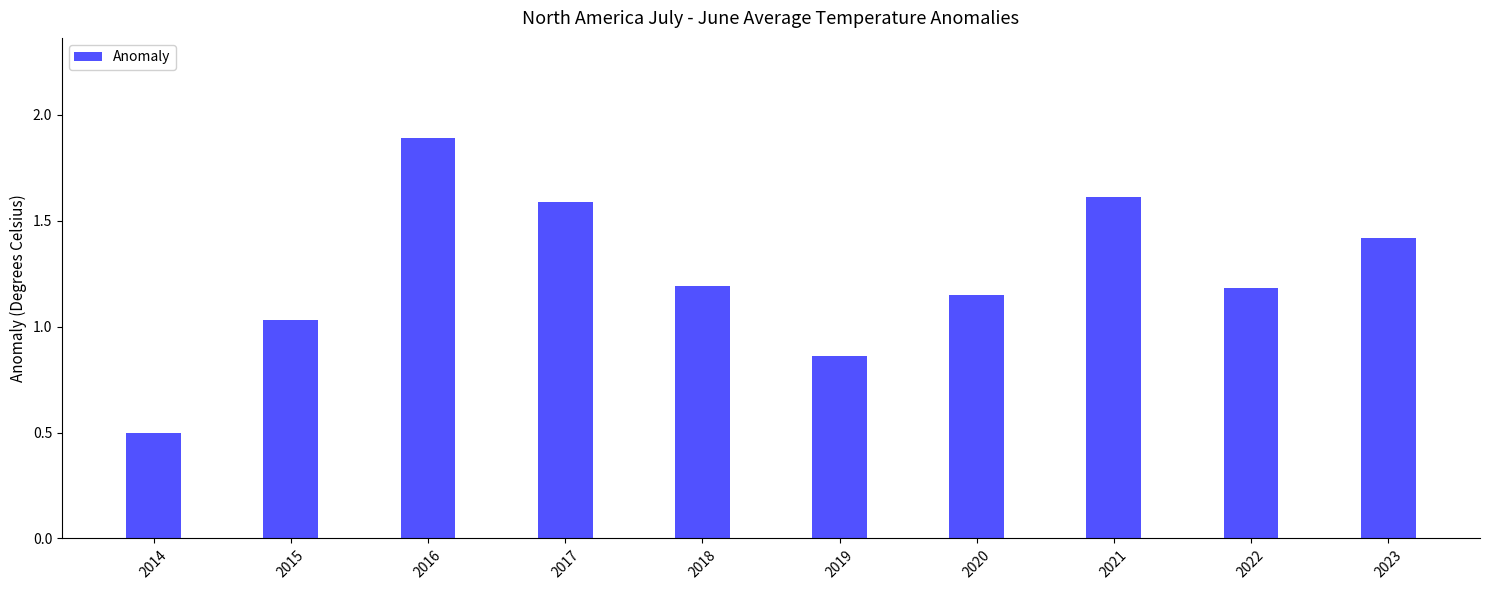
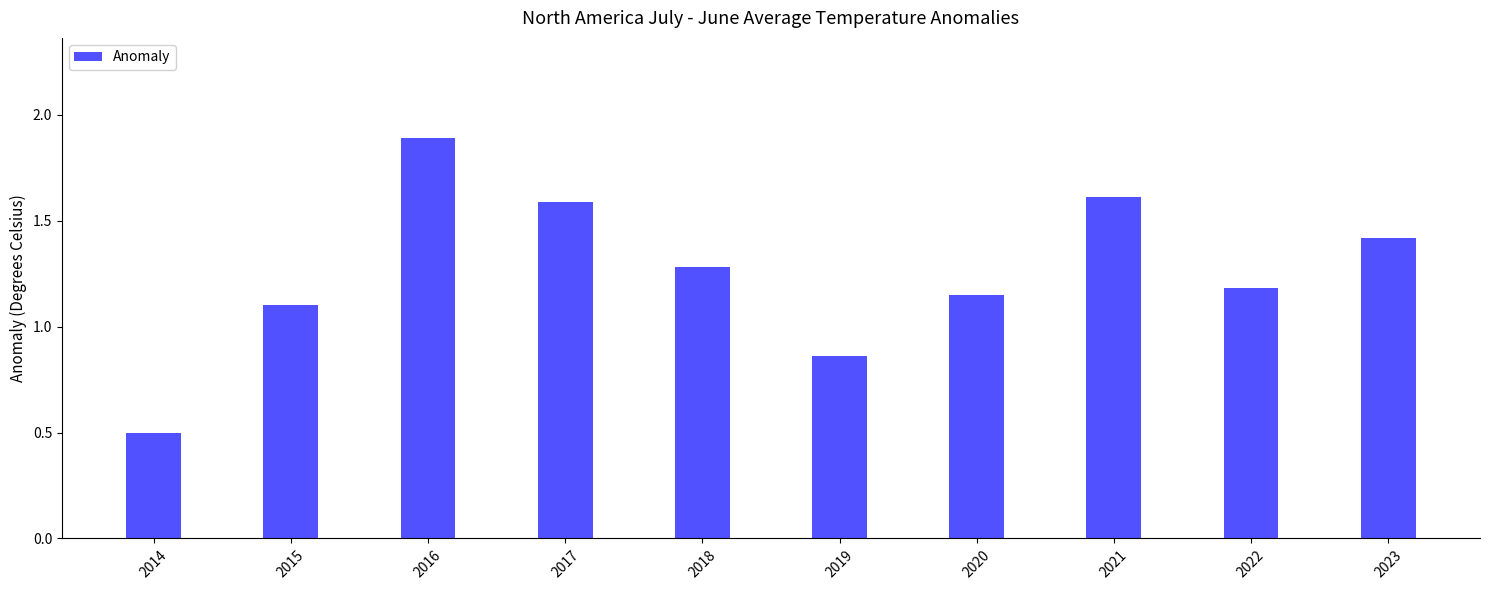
2015: 1.03 -> 1.10
2018: 1.19 -> 1.28
